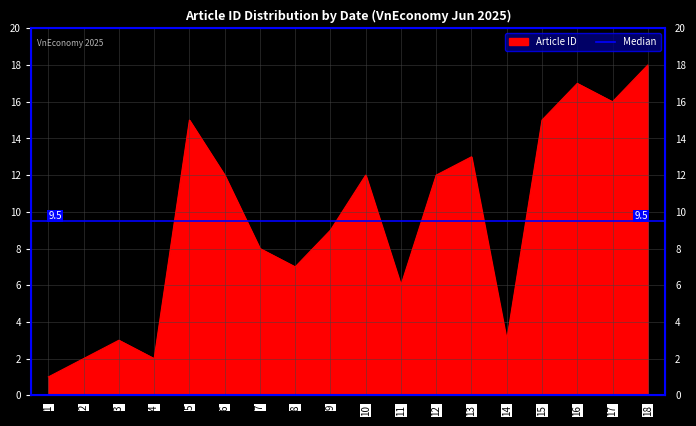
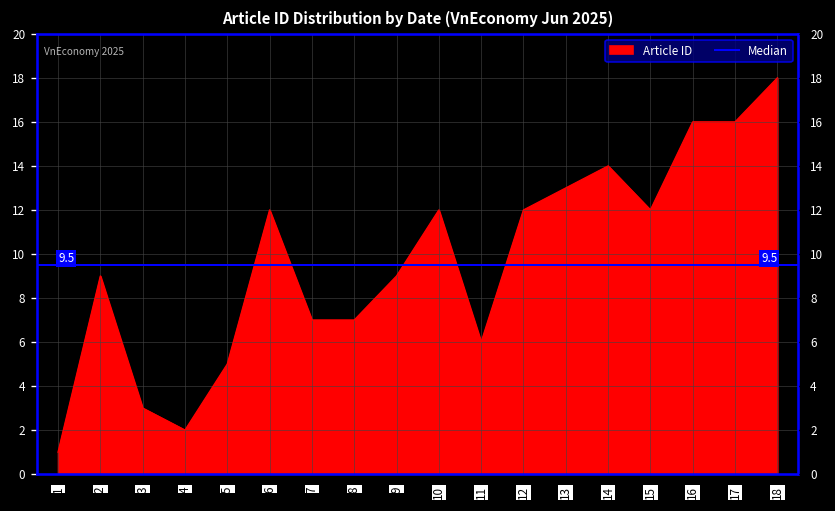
2: 2 -> 9
5: 15 -> 5
7: 8 -> 7
14: 3 -> 14
15: 15 -> 12
16: 17 -> 16
